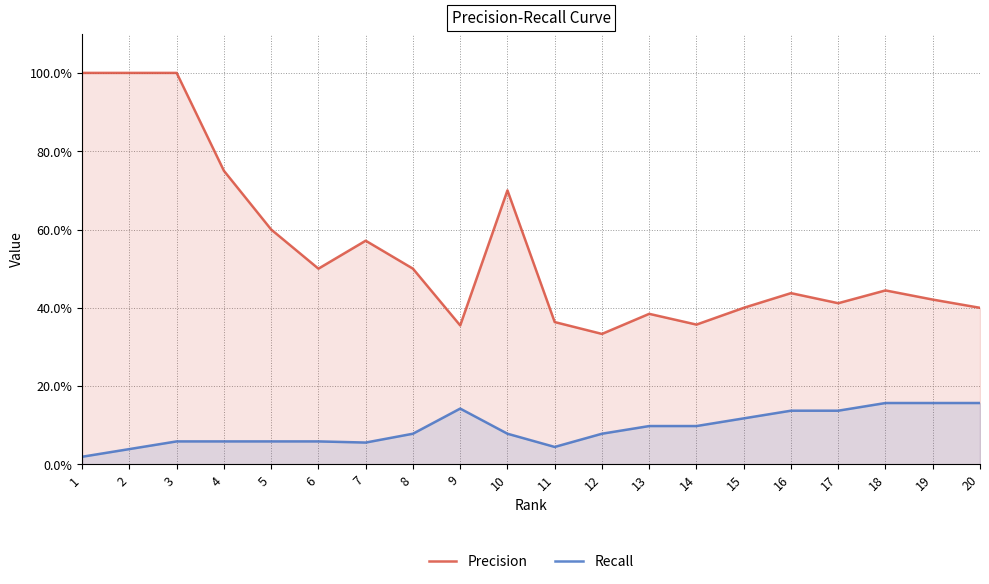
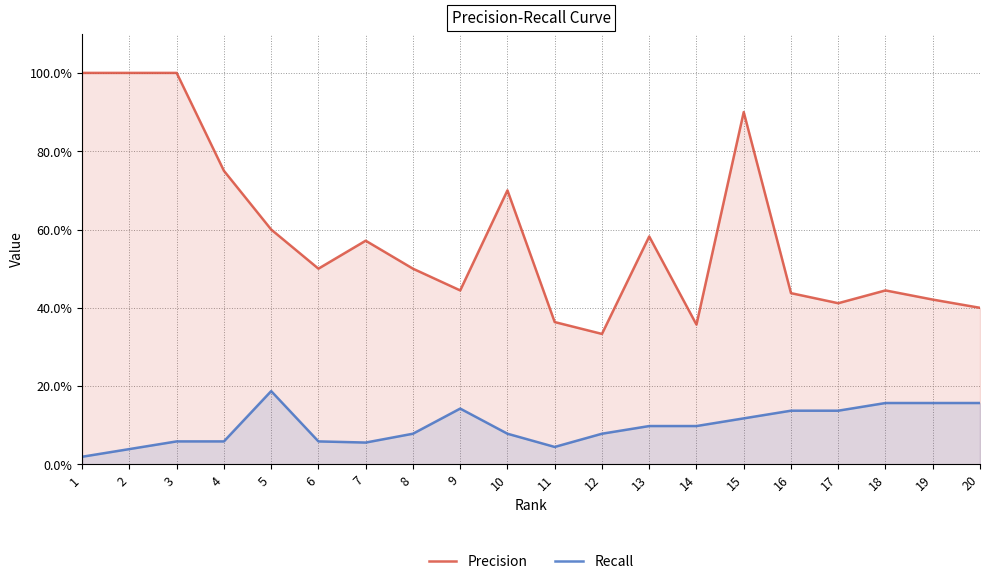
Recall, 5: 6% -> 19%
Precision, 9: 35% -> 44%
Precision, 13: 38% -> 58%
Precision, 15: 40% -> 90%
